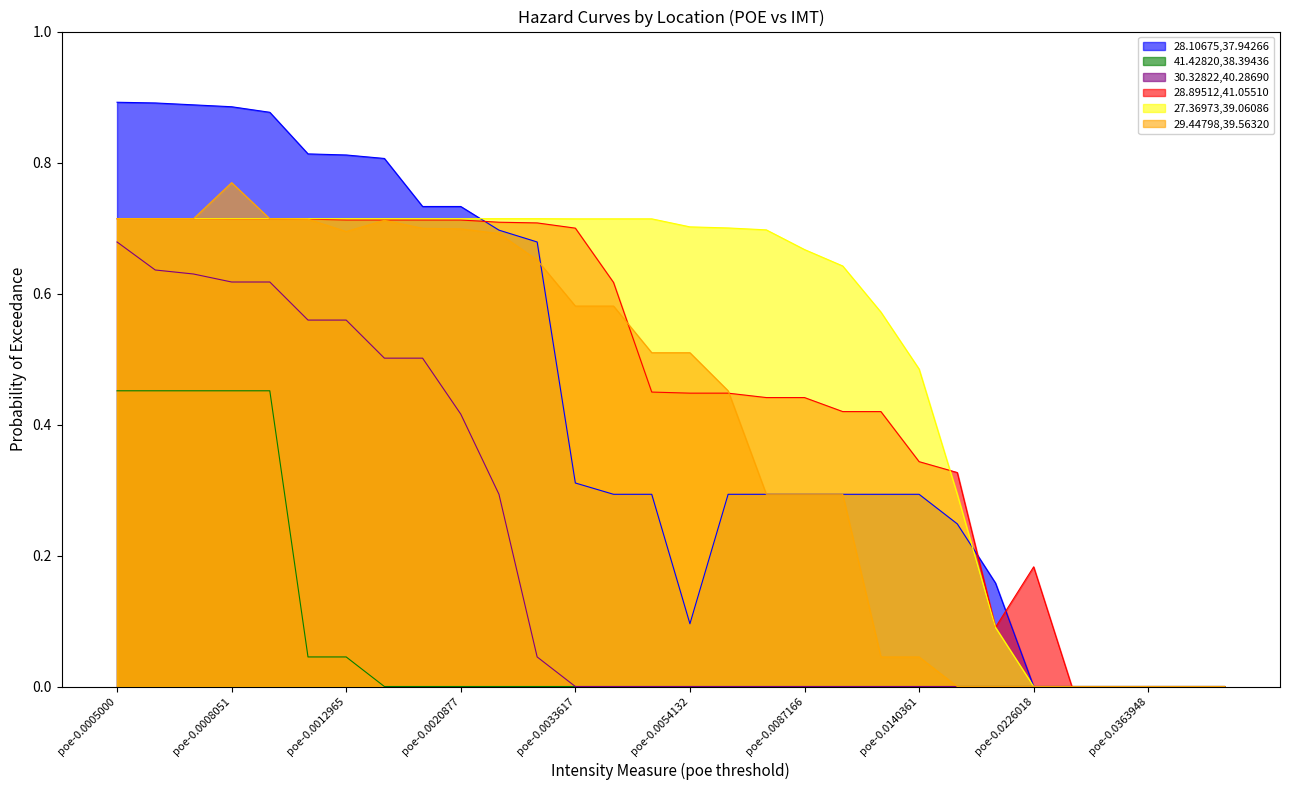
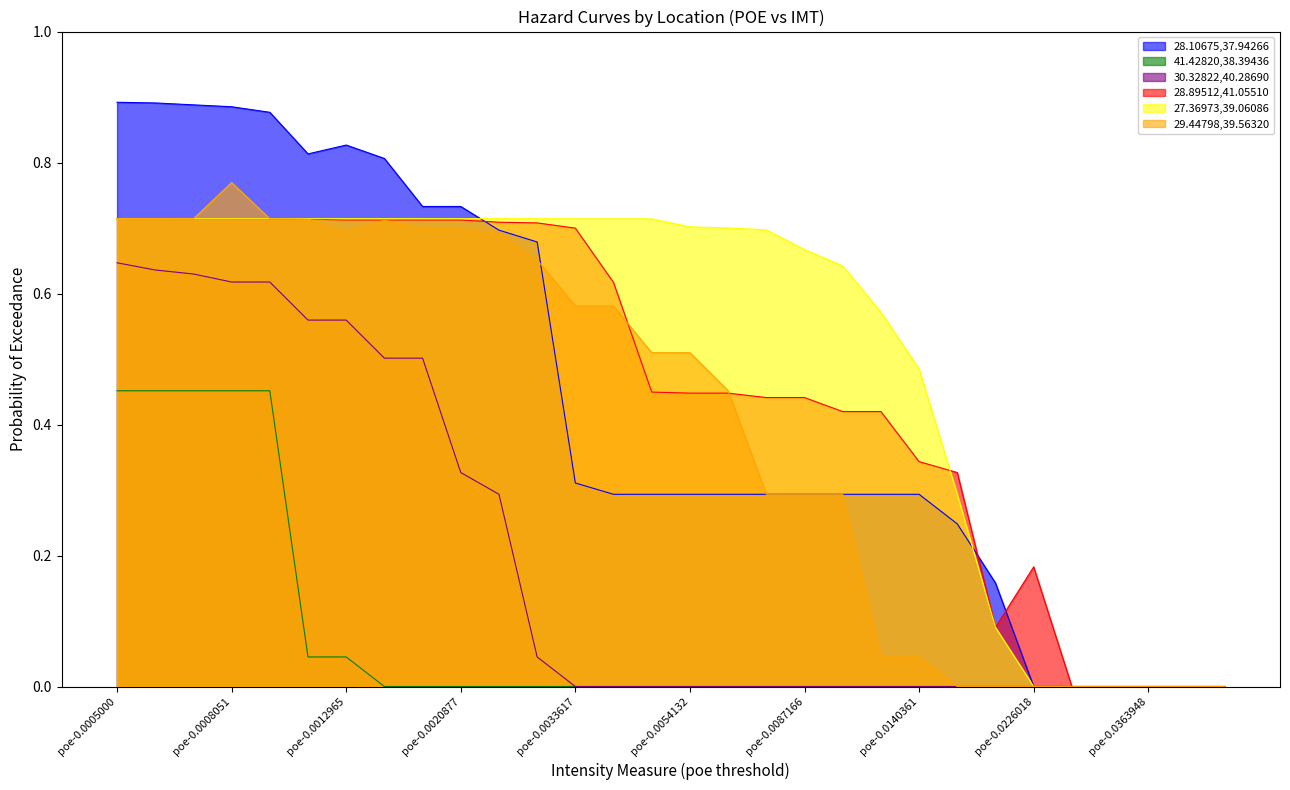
30.32822,40.28690, poe-0.0005000: 0.68 -> 0.65
28.10675,37.94266, poe-0.0012965: 0.81 -> 0.83
30.32822,40.28690, poe-0.0020877: 0.42 -> 0.33
28.10675,37.94266, poe-0.0054132: 0.10 -> 0.29
